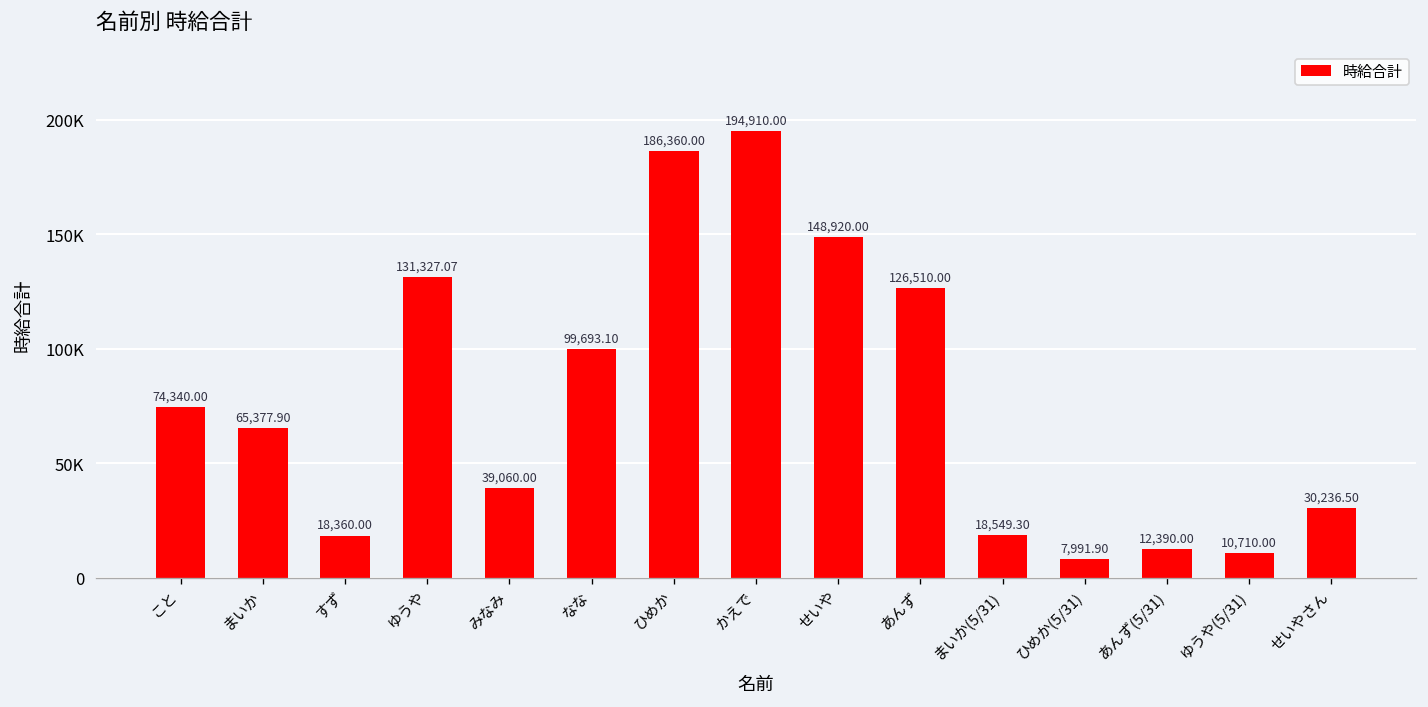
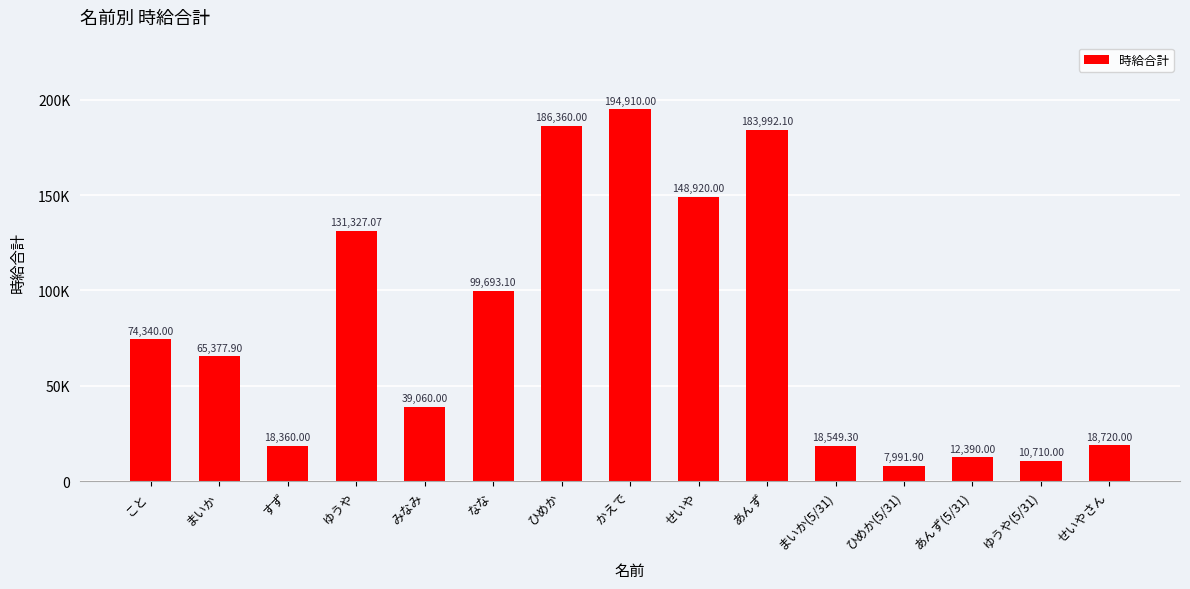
あんず: 126,510.00 -> 183,992.10
せいやさん: 30,236.50 -> 18,720.00
